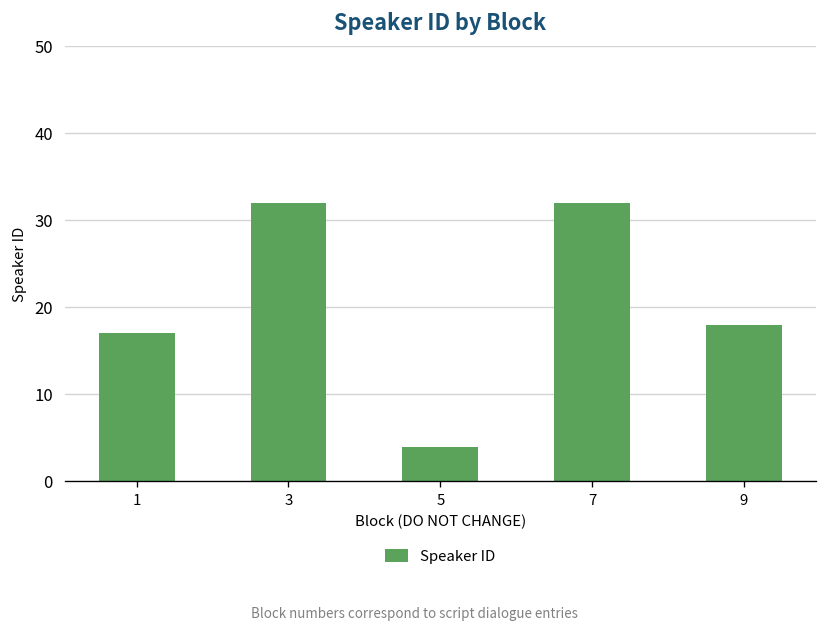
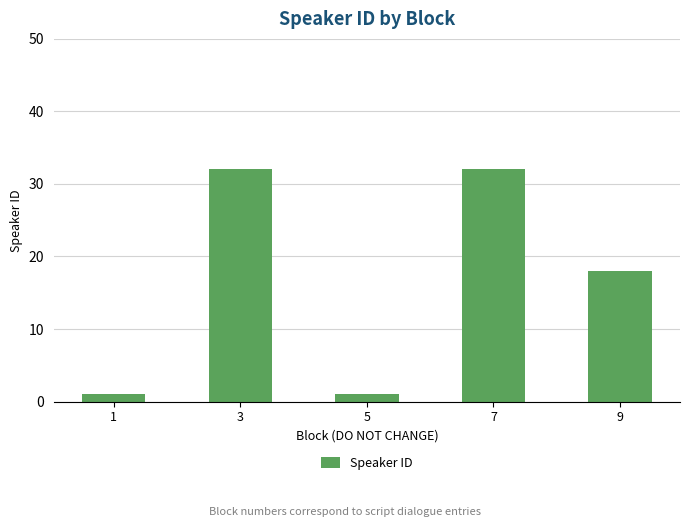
1: 17 -> 1
5: 4 -> 1
